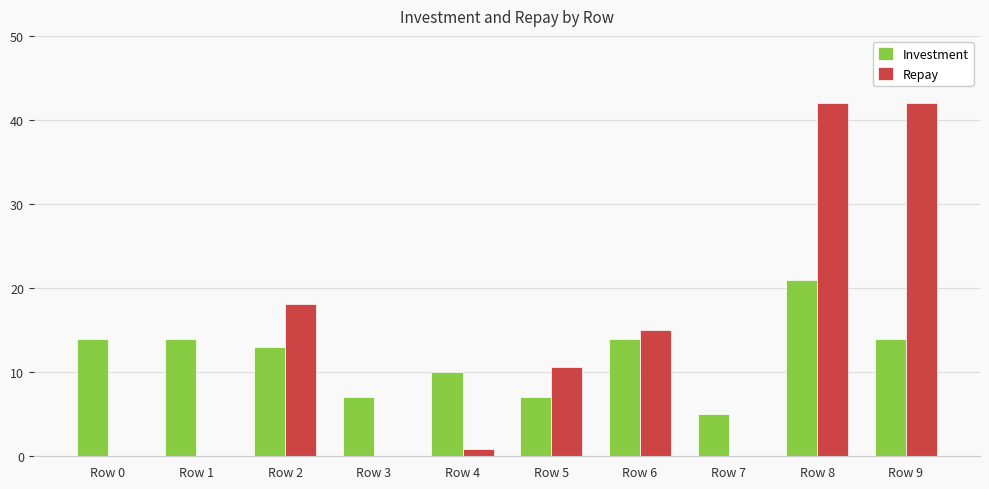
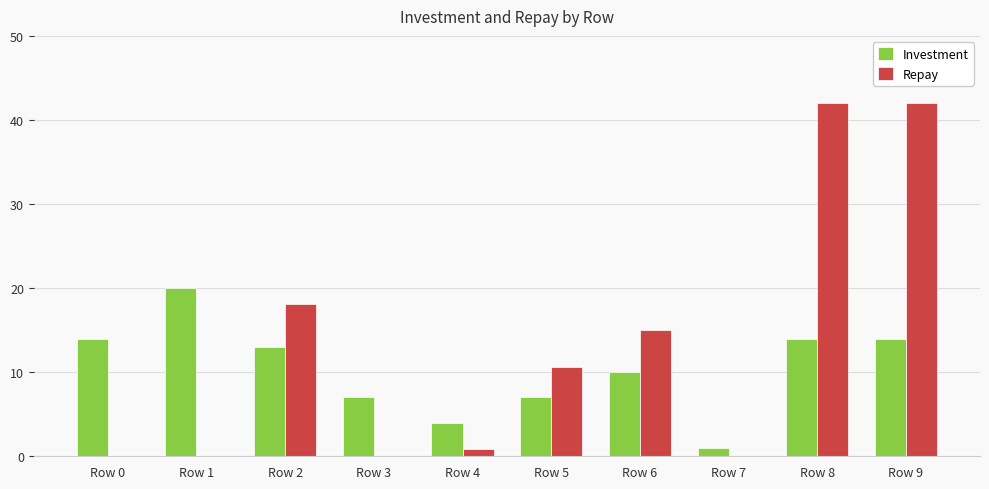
Investment, Row 1: 14 -> 20
Investment, Row 4: 10 -> 4
Investment, Row 6: 14 -> 10
Investment, Row 7: 5 -> 1
Investment, Row 8: 21 -> 14
